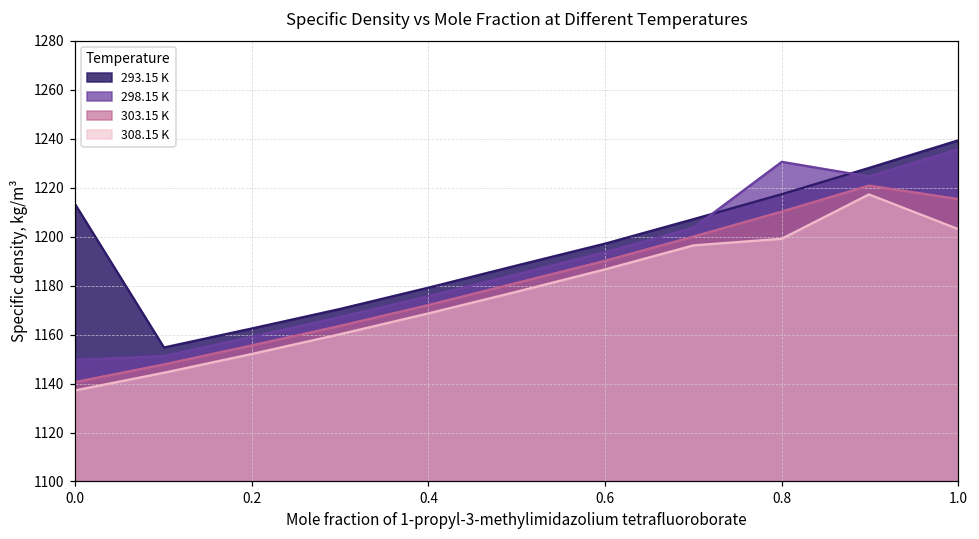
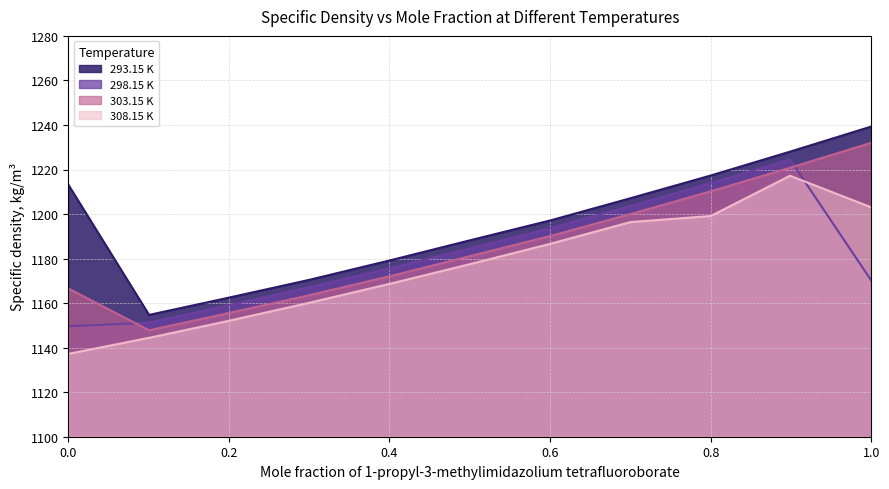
303.15 K, 0.0: 1141 -> 1167
298.15 K, 0.8: 1231 -> 1214
298.15 K, 1.0: 1236 -> 1170
303.15 K, 1.0: 1215 -> 1232
